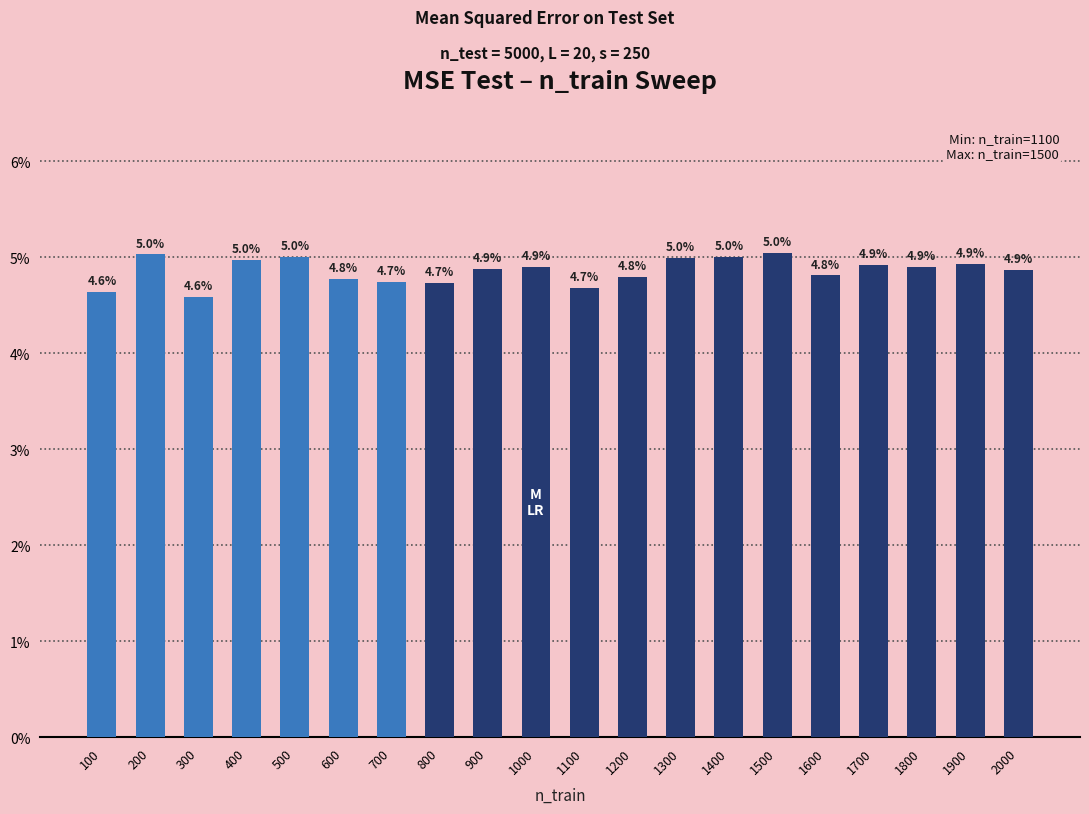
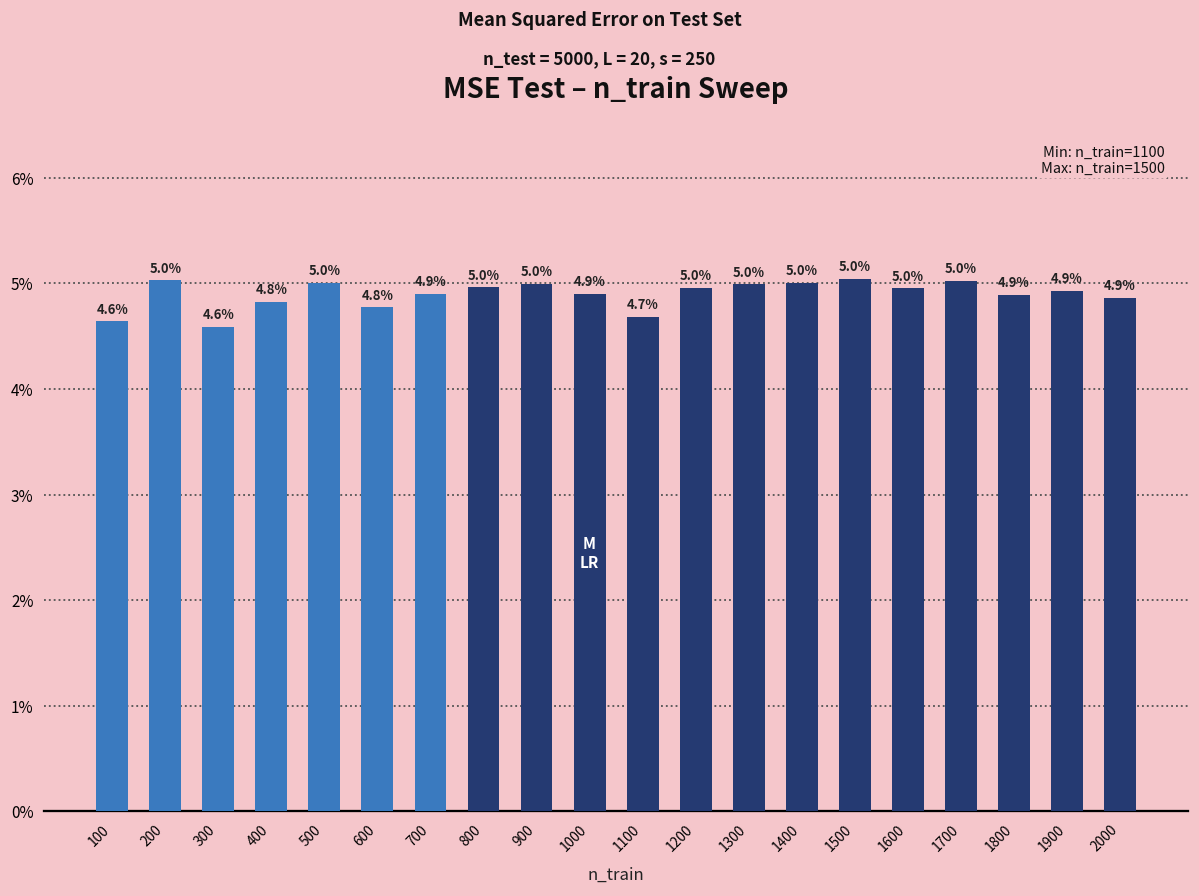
400: 5.0% -> 4.8%
700: 4.7% -> 4.9%
800: 4.7% -> 5.0%
900: 4.9% -> 5.0%
1200: 4.8% -> 5.0%
1600: 4.8% -> 5.0%
1700: 4.9% -> 5.0%
